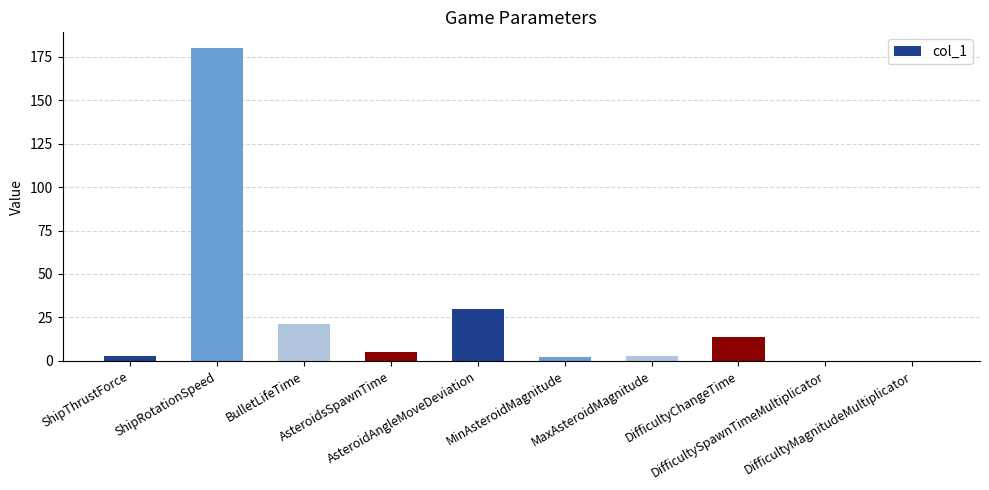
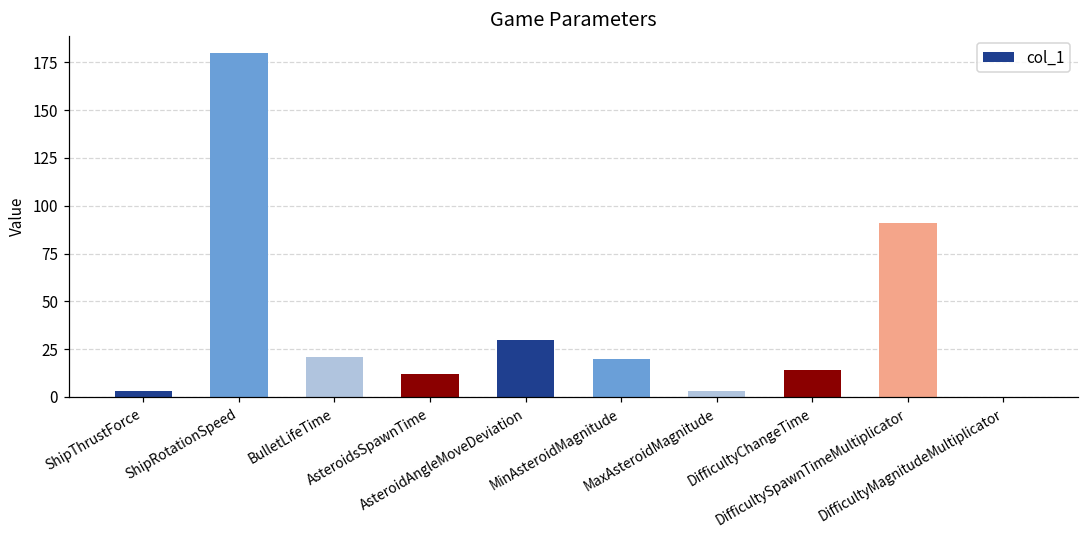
AsteroidsSpawnTime: 5 -> 12
MinAsteroidMagnitude: 2 -> 20
DifficultySpawnTimeMultiplicator: 0 -> 91
